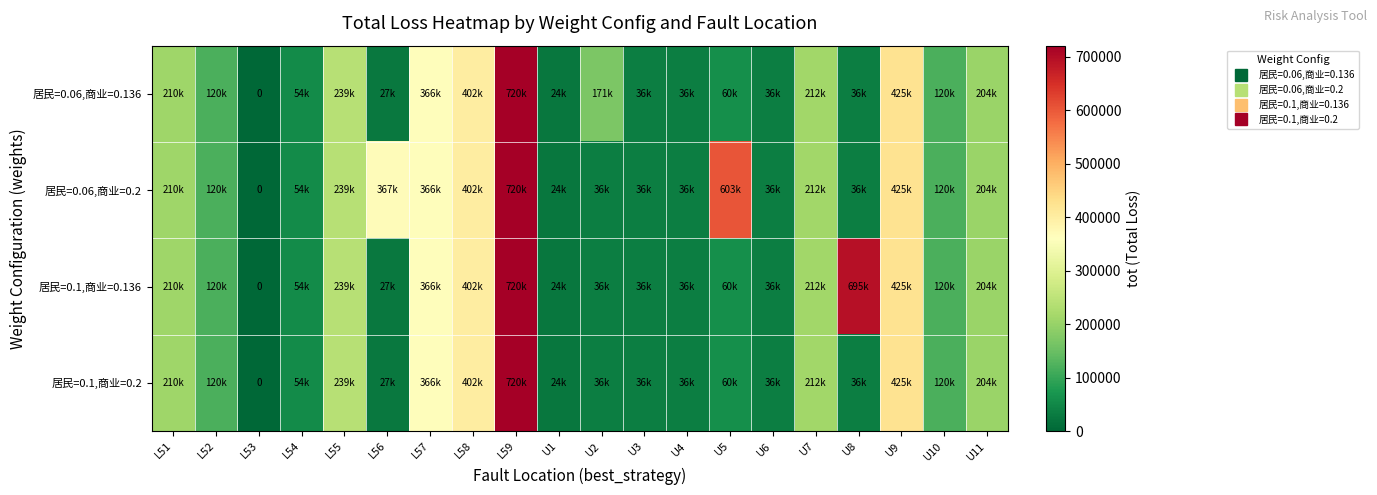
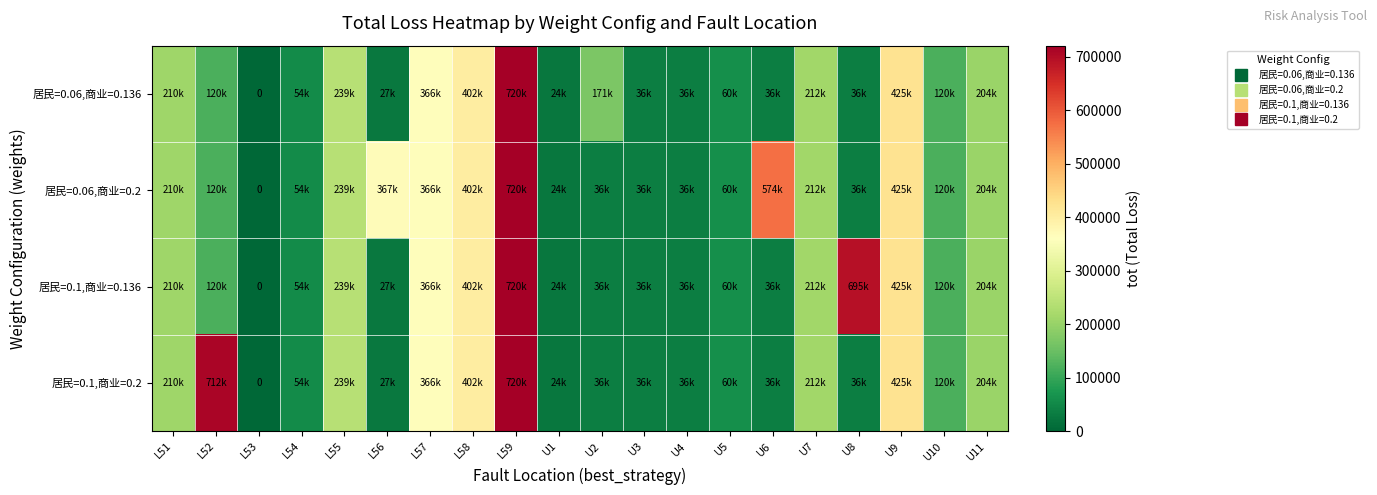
居民=0.06,商业=0.2, U5: 603k -> 60k
居民=0.06,商业=0.2, U6: 36k -> 574k
居民=0.1,商业=0.2, L52: 120k -> 712k
